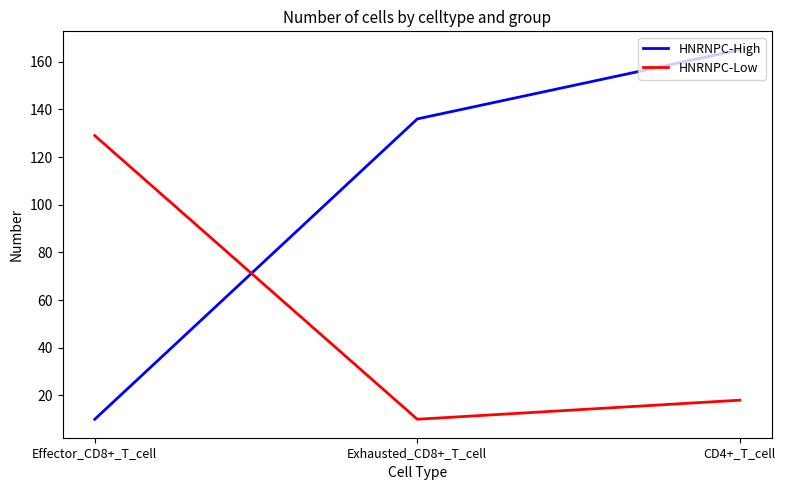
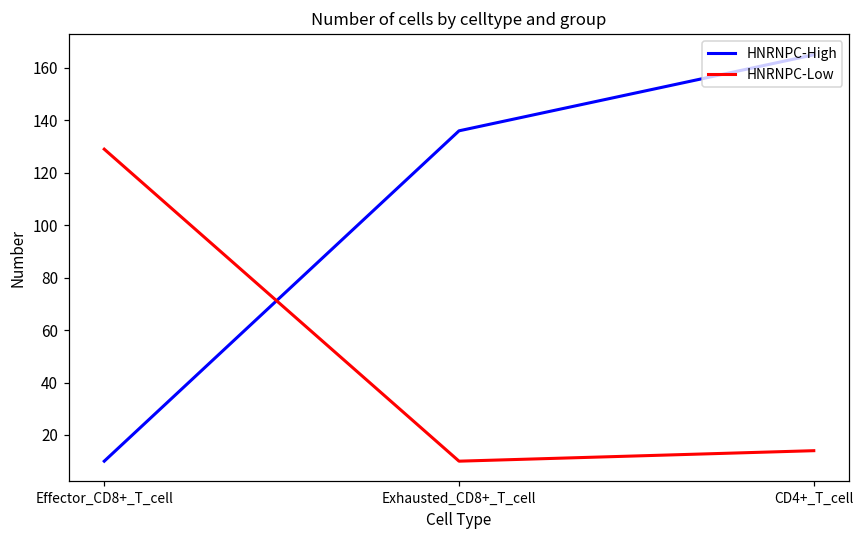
HNRNPC-Low, CD4+_T_cell: 18 -> 14
